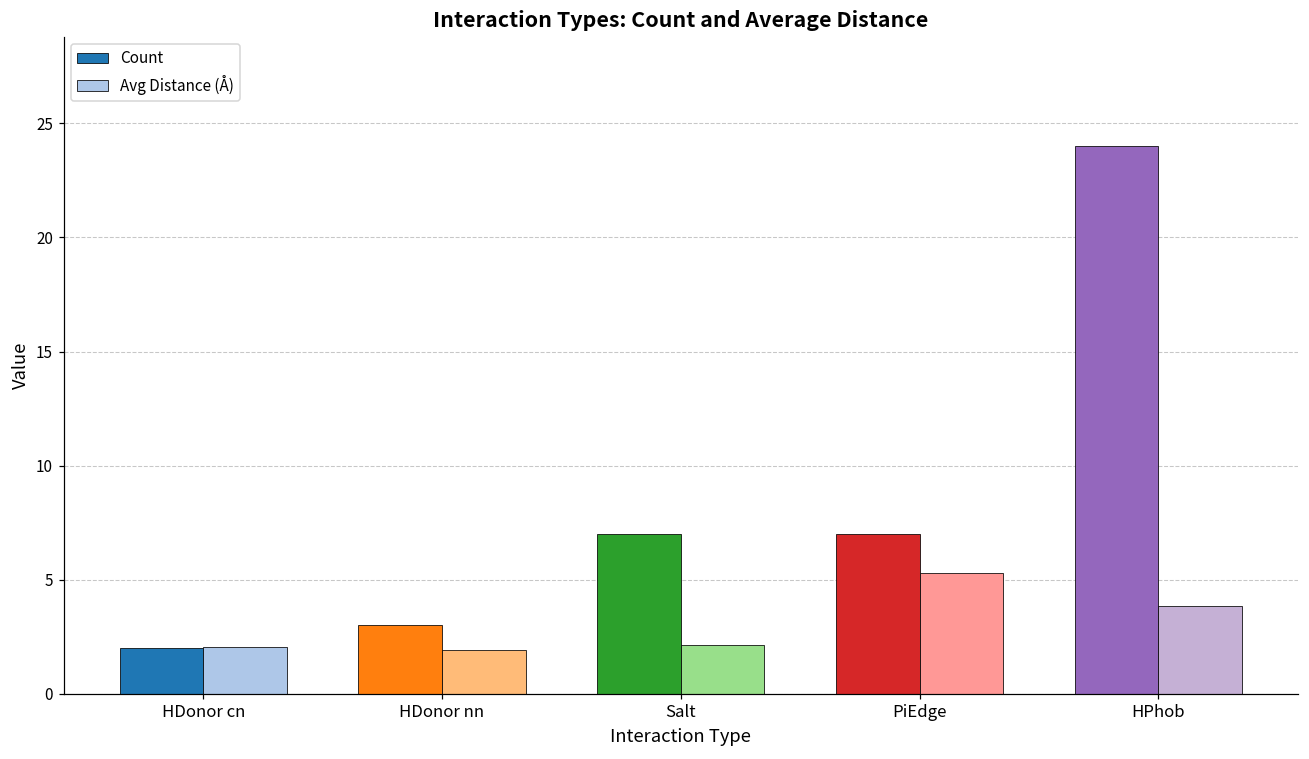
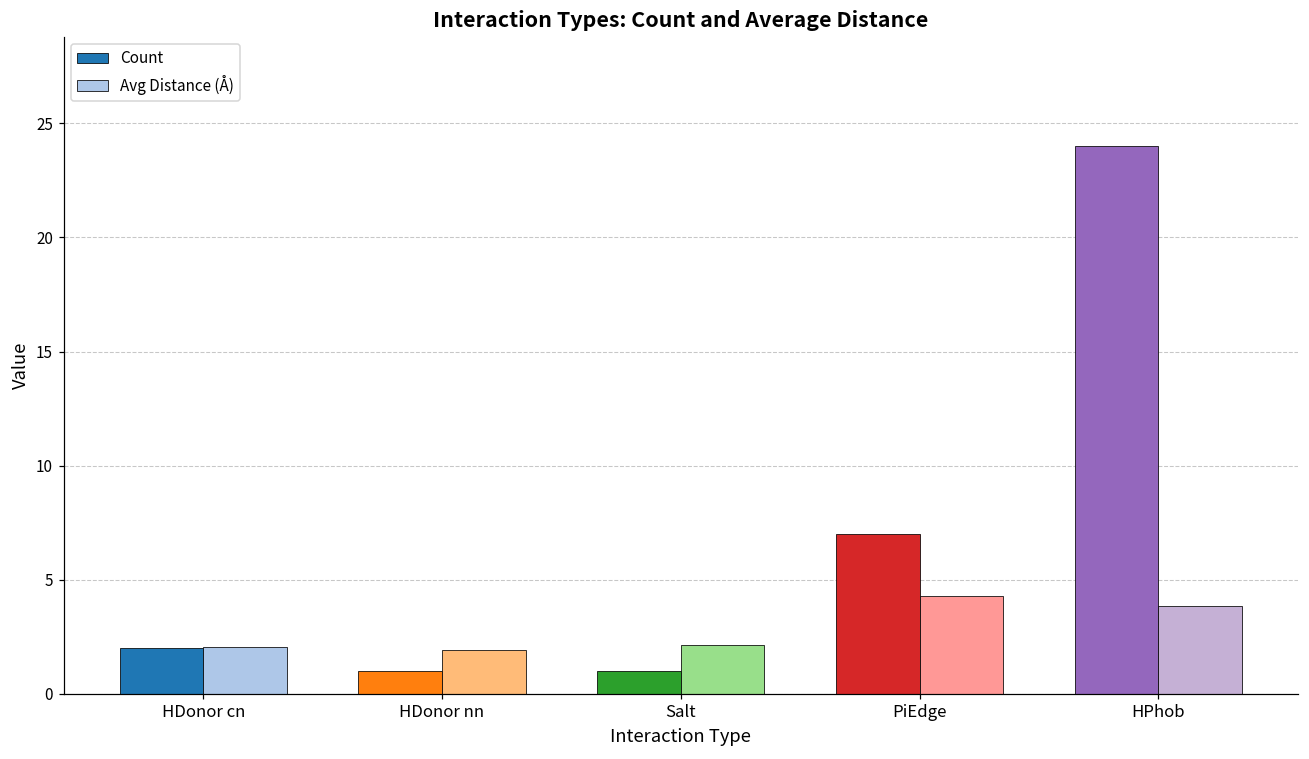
Count, HDonor nn: 3 -> 1
Count, Salt: 7 -> 1
Avg Distance (Å), PiEdge: 5.3 -> 4.3
